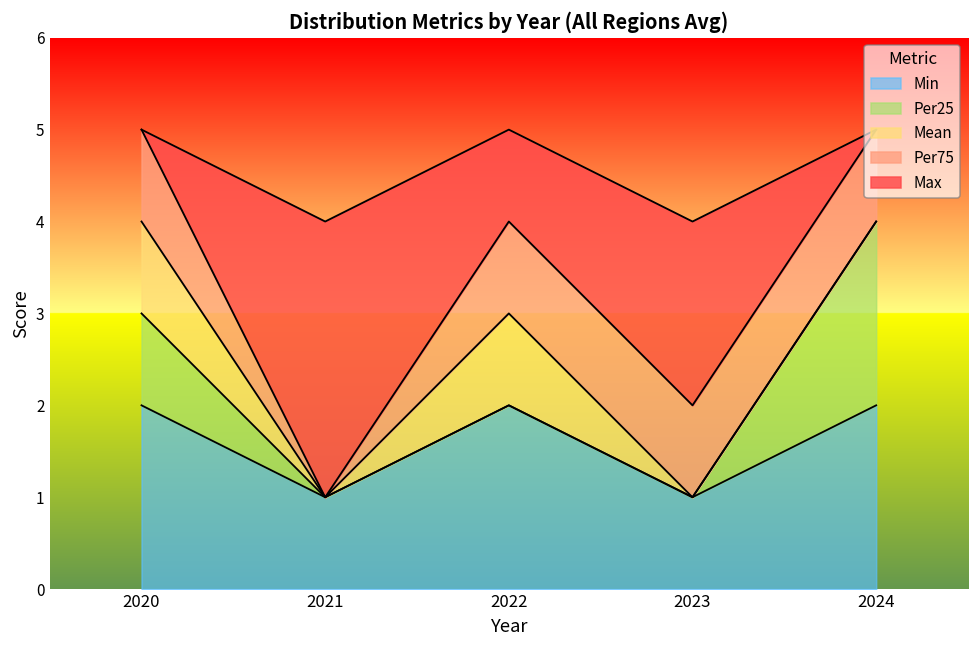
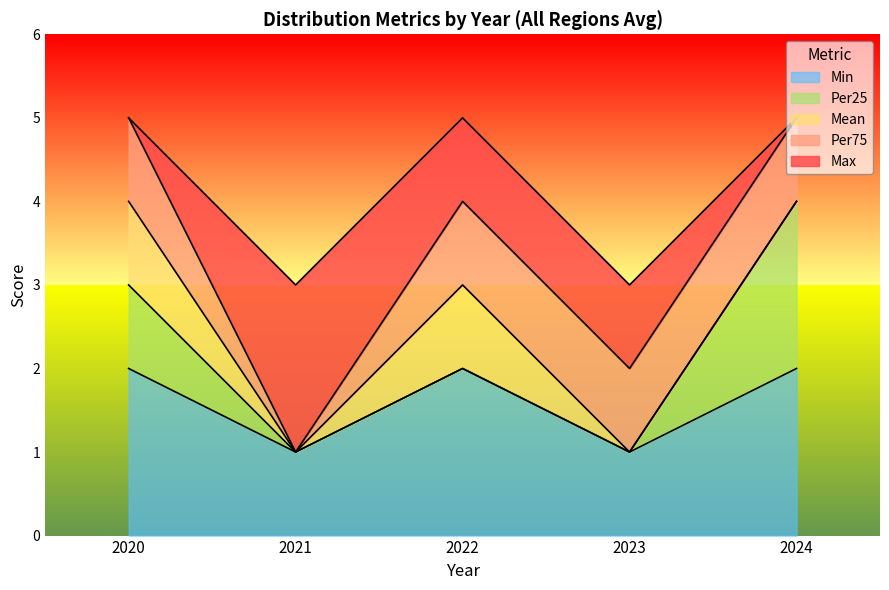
Max, 2021: 4 -> 3
Max, 2023: 4 -> 3
